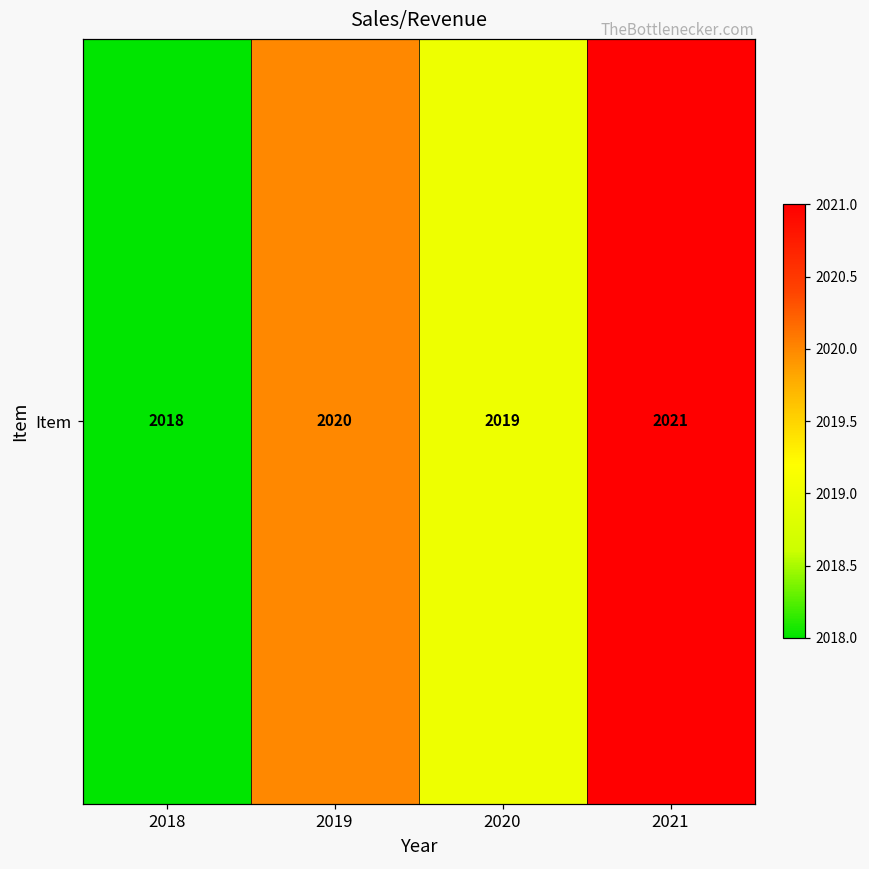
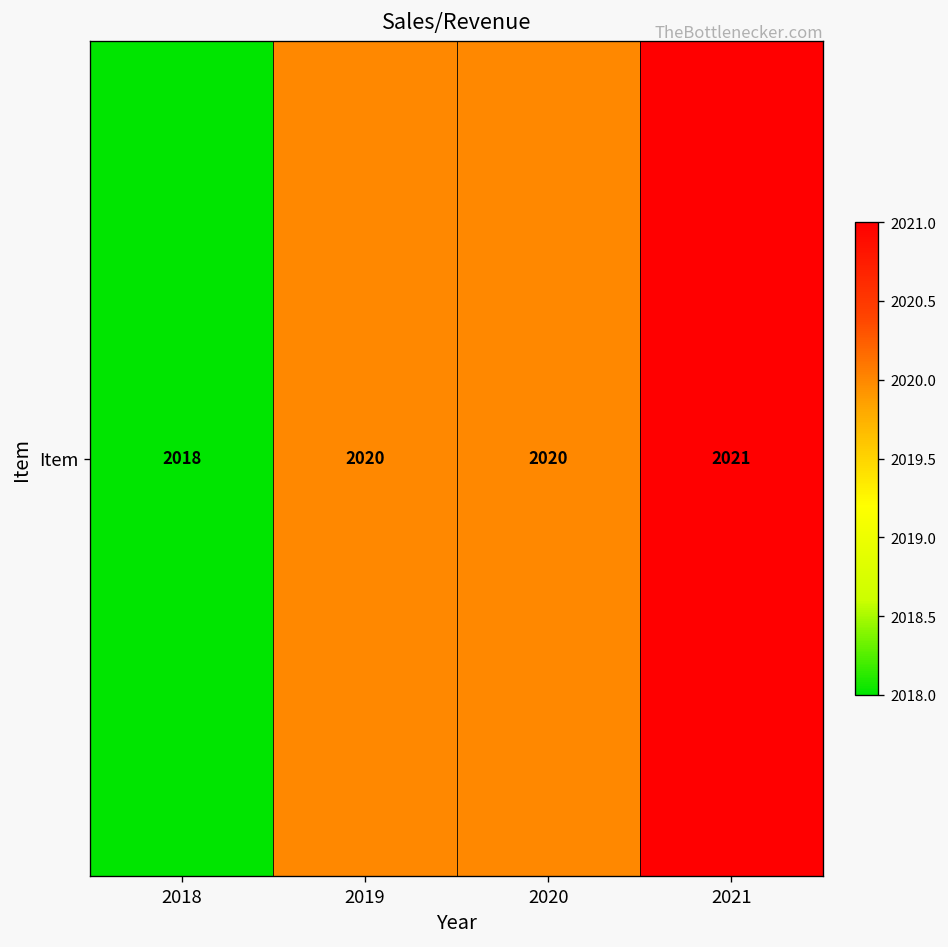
Item, 2020: 2019 -> 2020
